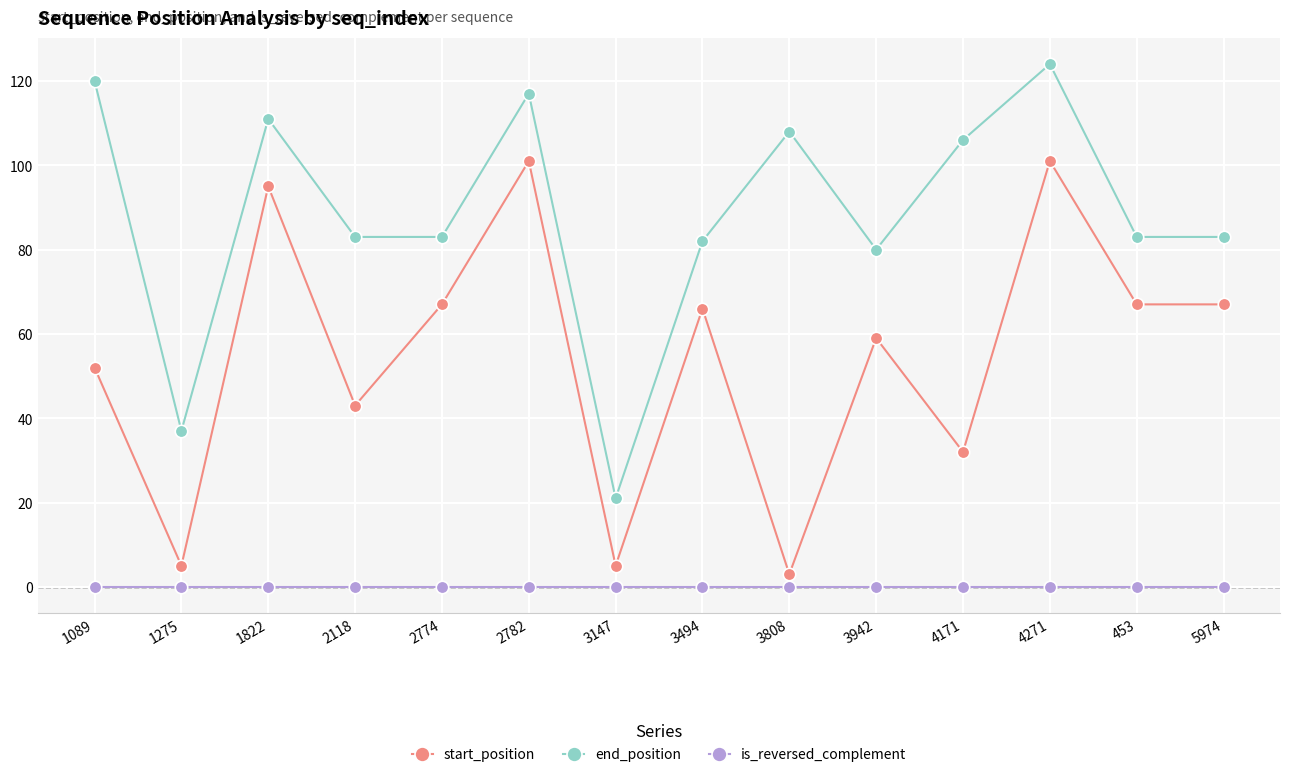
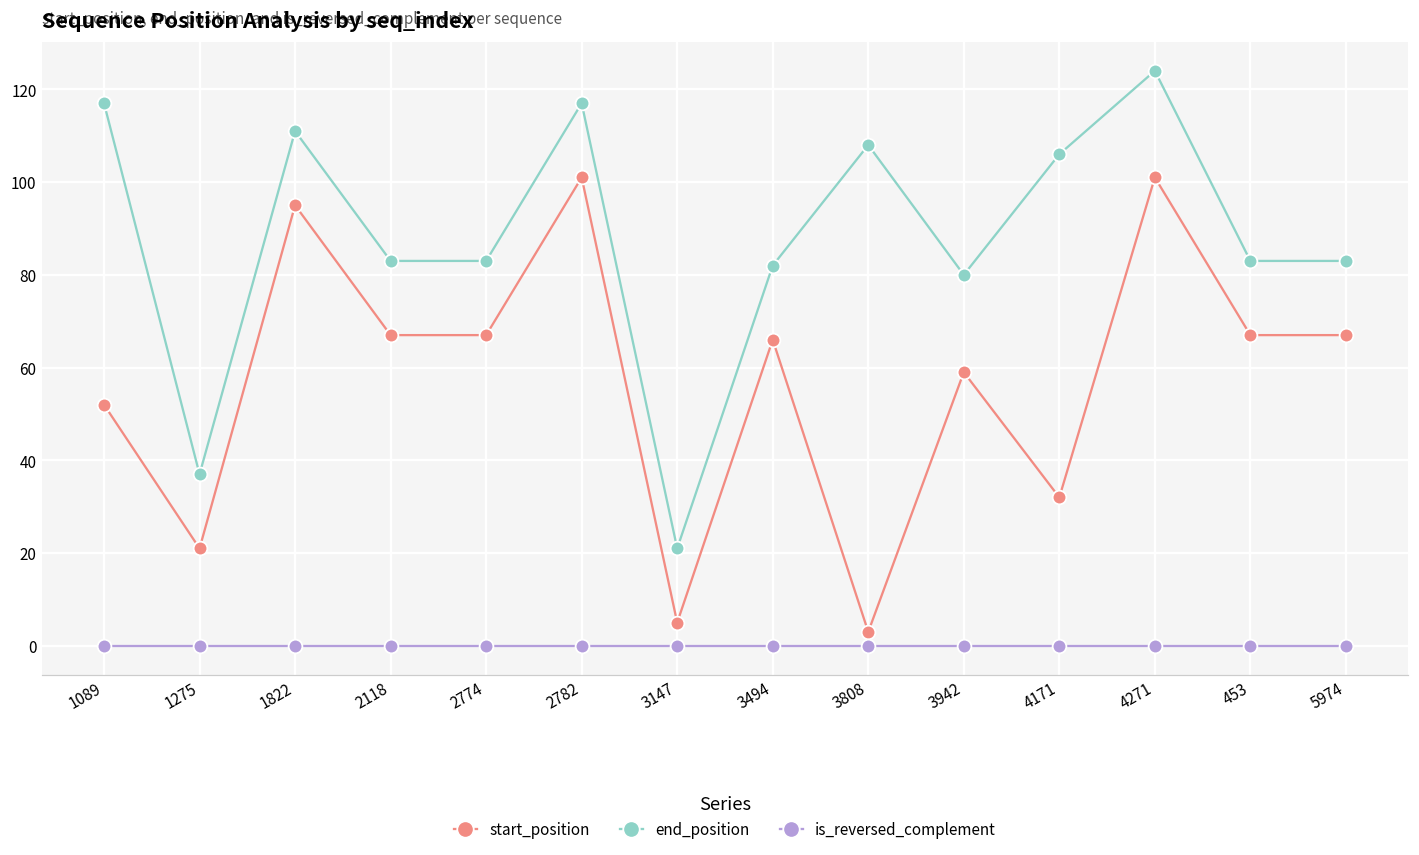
end_position, 1089: 120 -> 117
start_position, 1275: 5 -> 21
start_position, 2118: 43 -> 67
